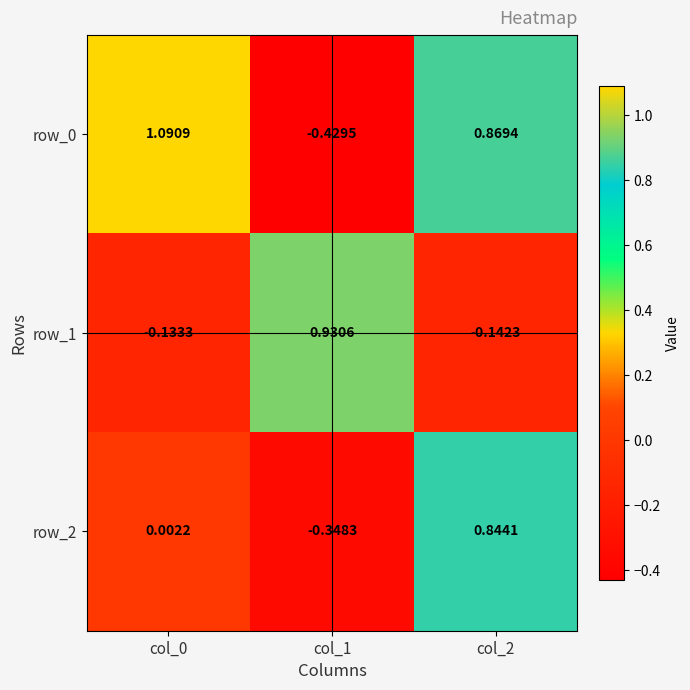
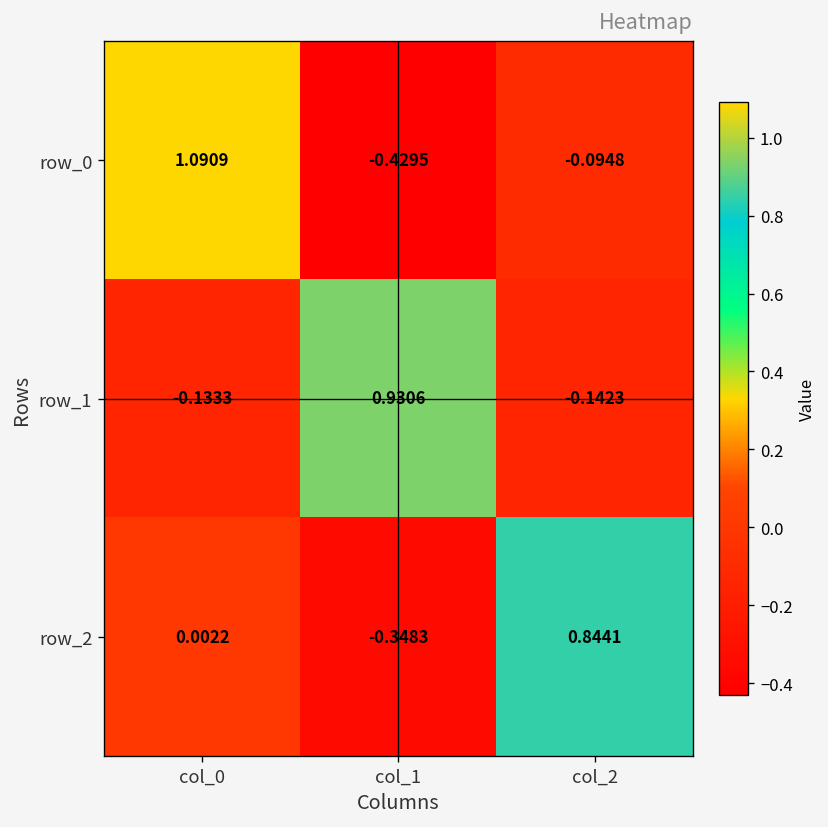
row_0, col_2: 0.8694 -> -0.0948
